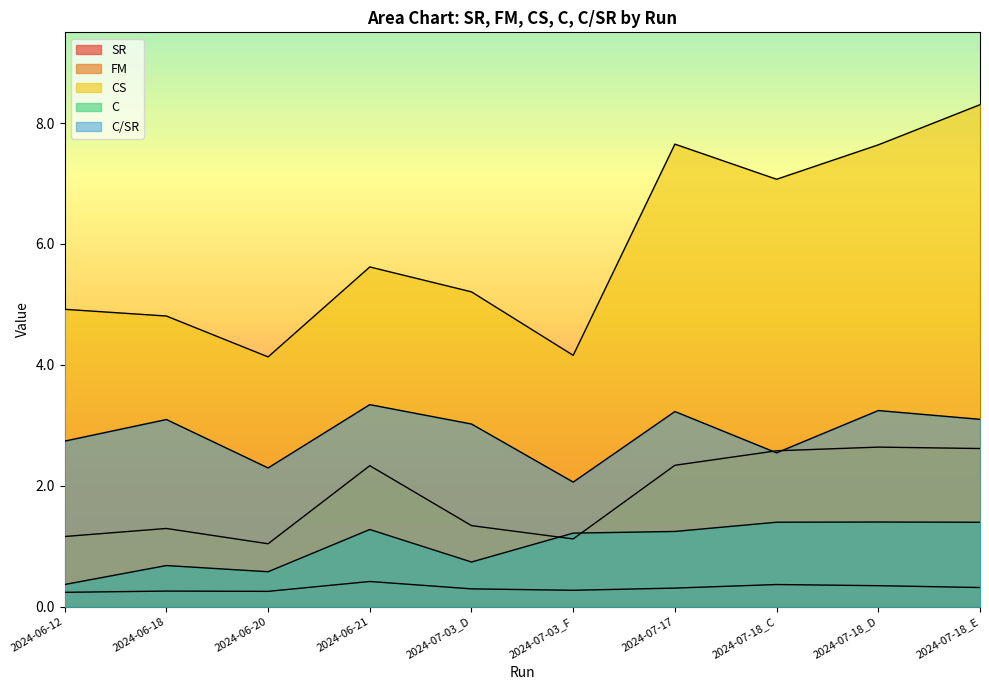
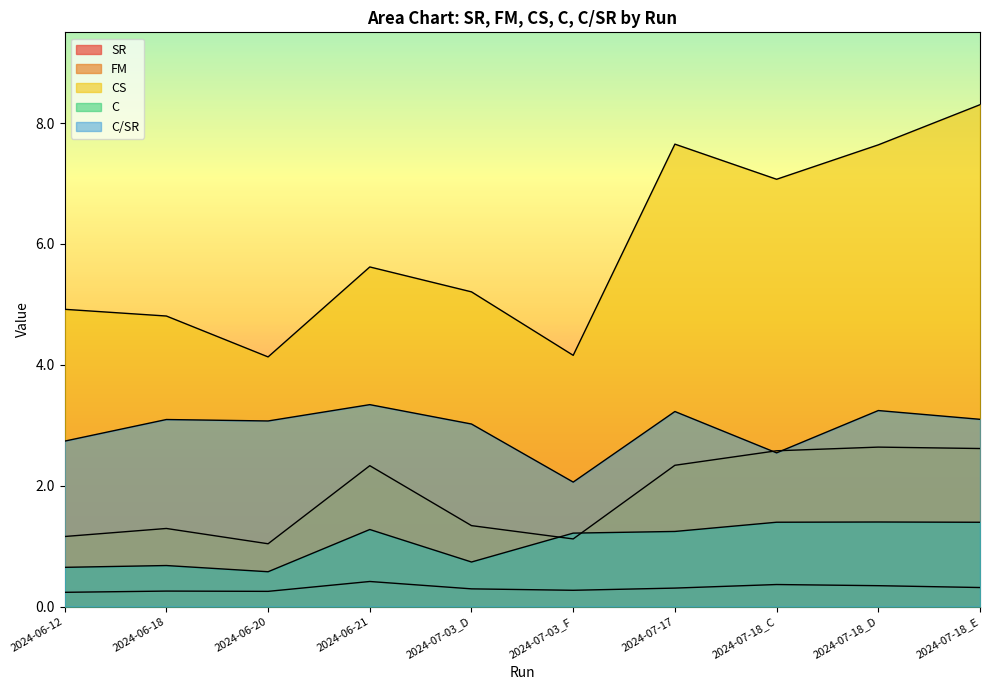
C, 2024-06-12: 0.4 -> 0.6
C/SR, 2024-06-20: 2.3 -> 3.1
